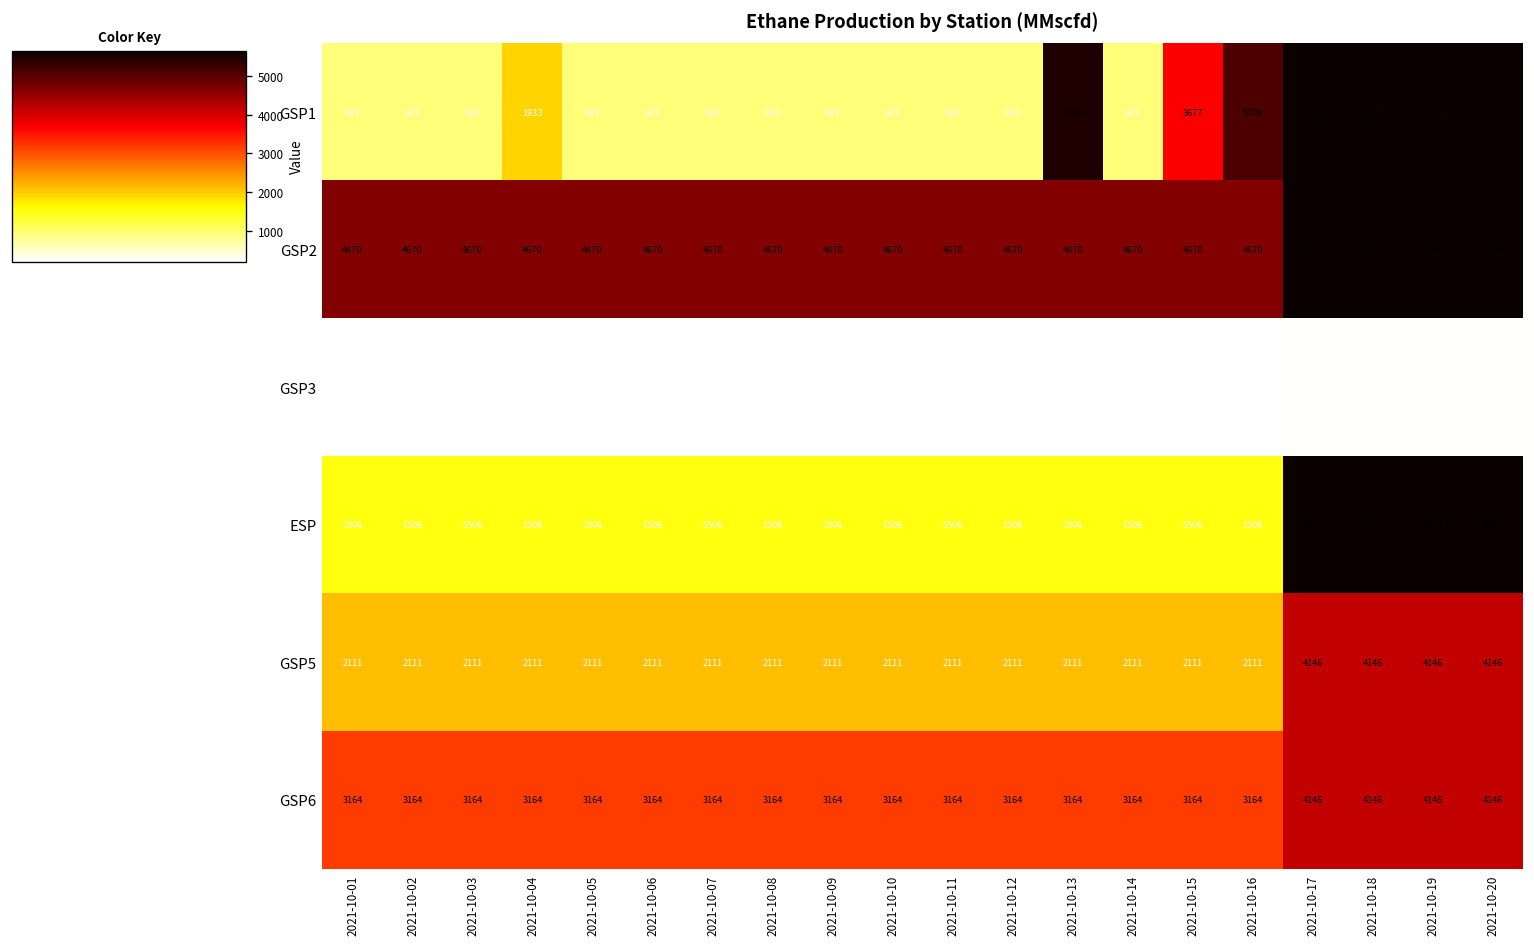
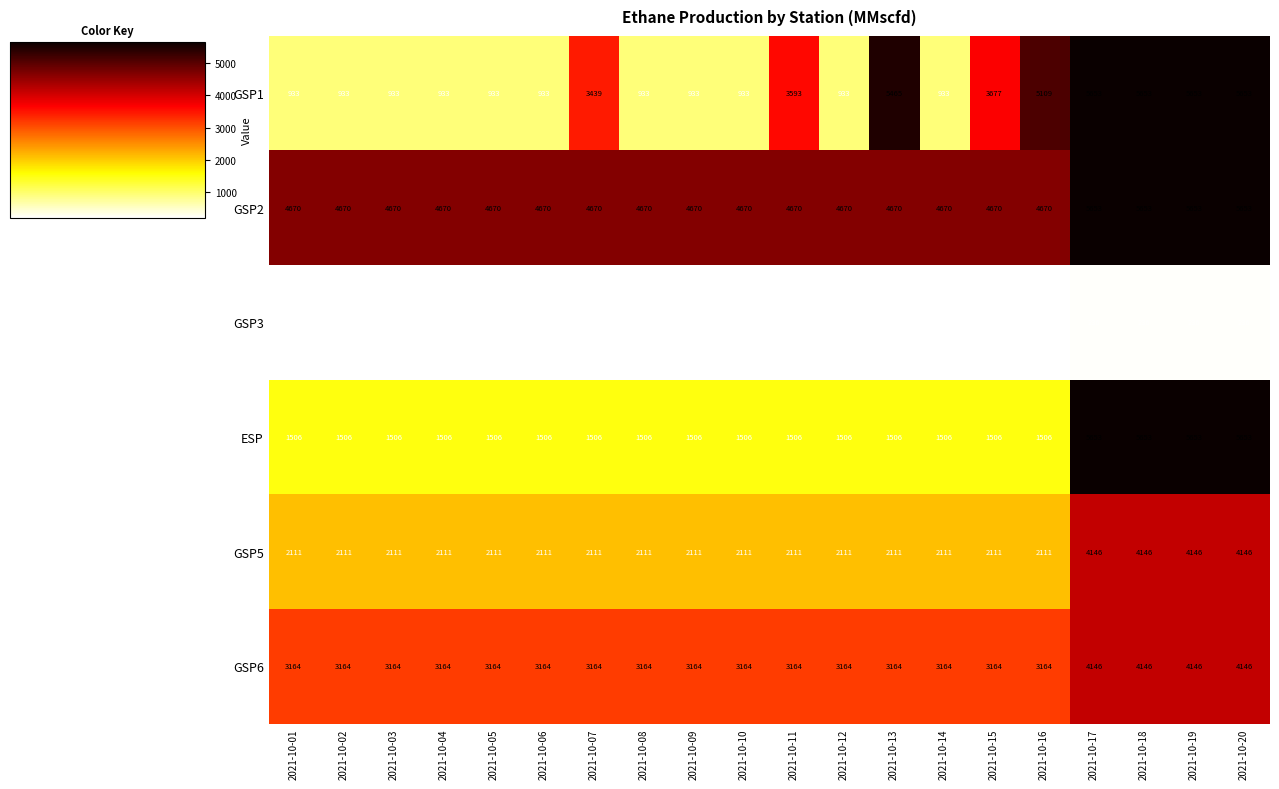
GSP1, 2021-10-04: 1933 -> 933
GSP1, 2021-10-07: 933 -> 3439
GSP1, 2021-10-11: 933 -> 3593
